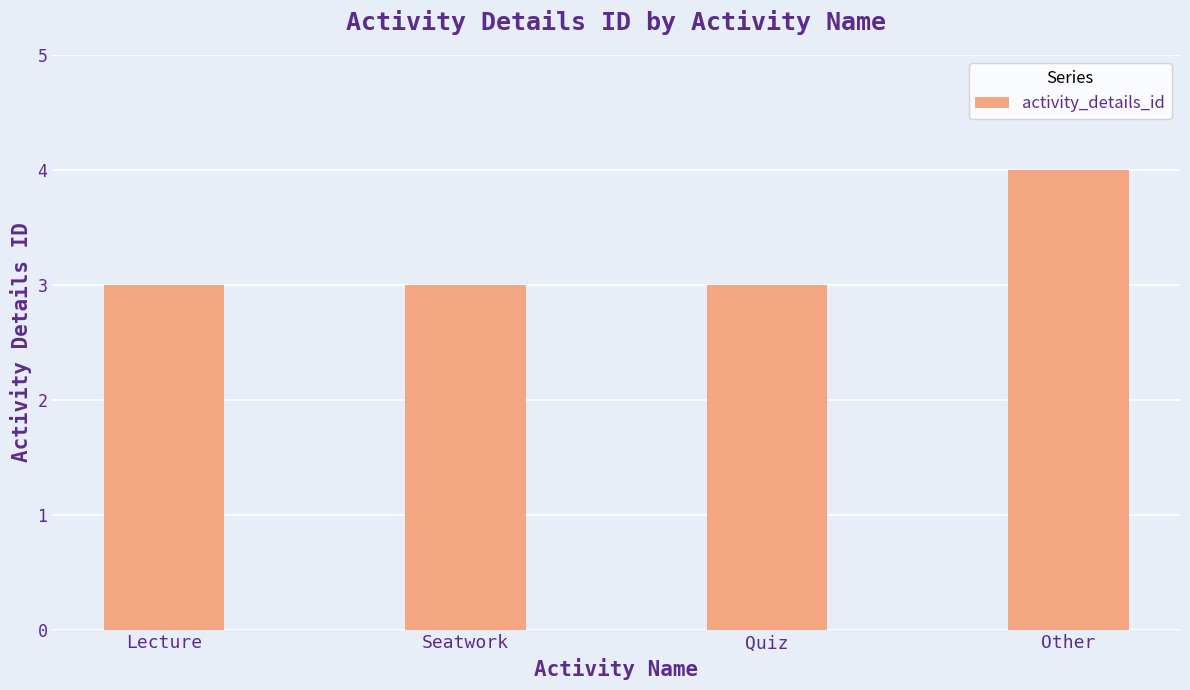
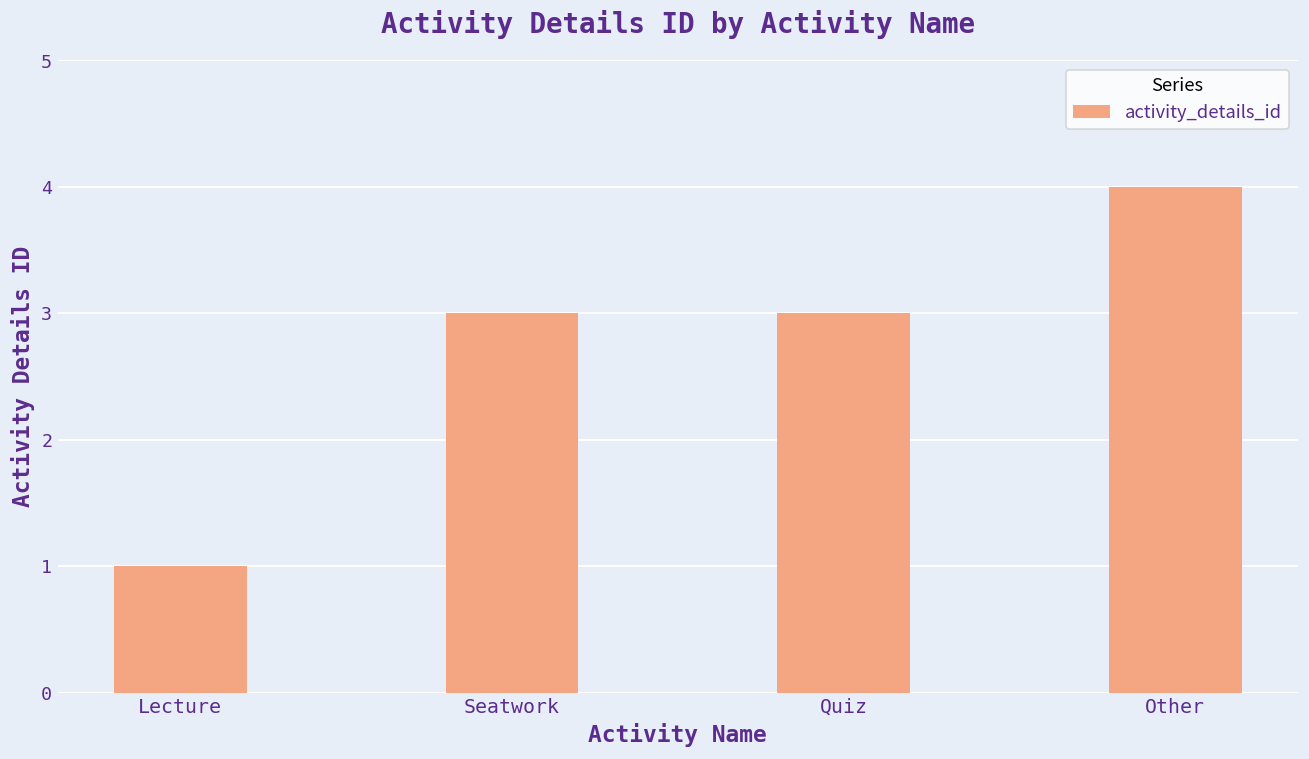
Lecture: 3 -> 1
